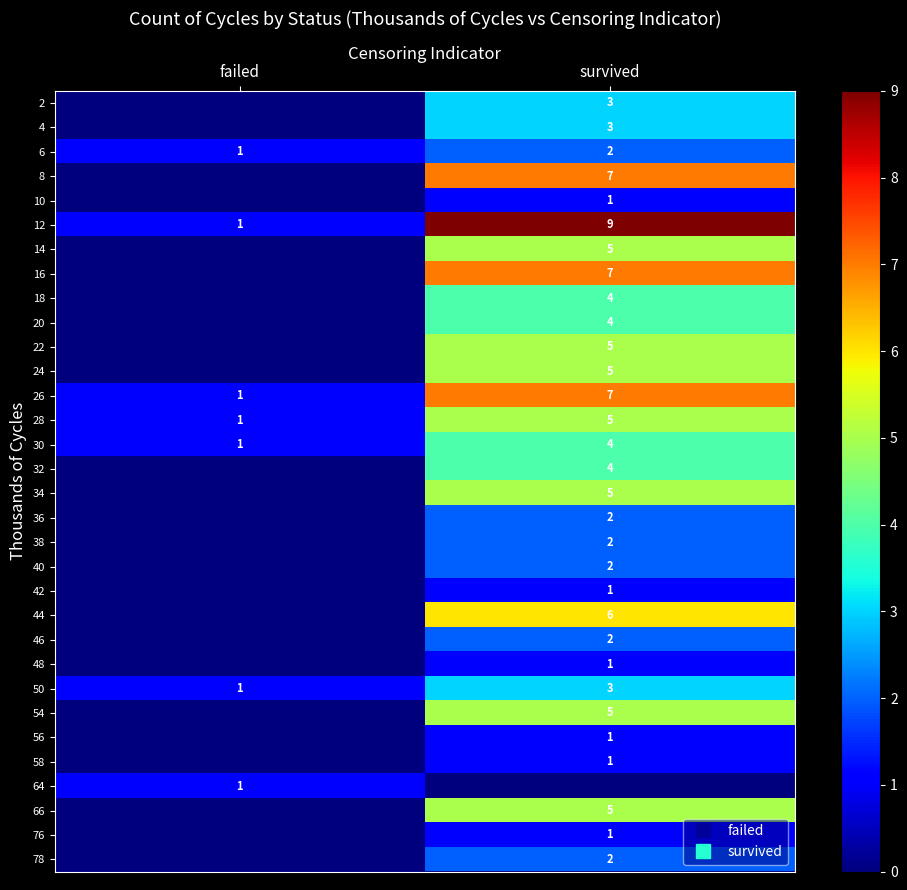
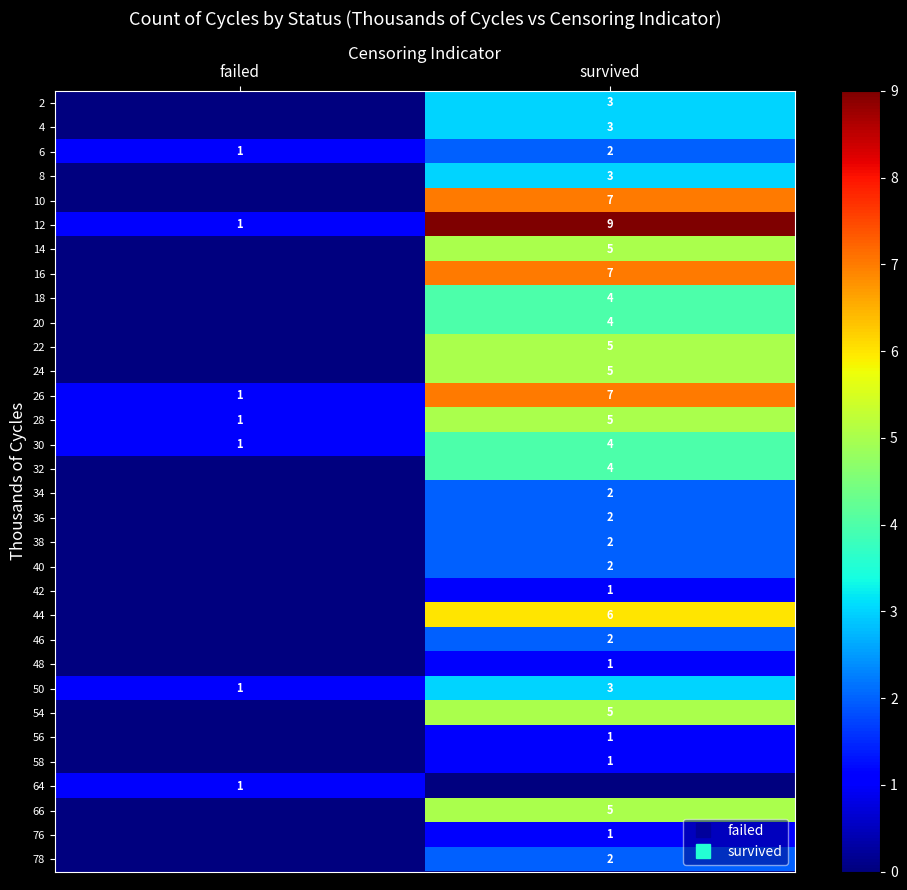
8, survived: 7 -> 3
10, survived: 1 -> 7
34, survived: 5 -> 2
